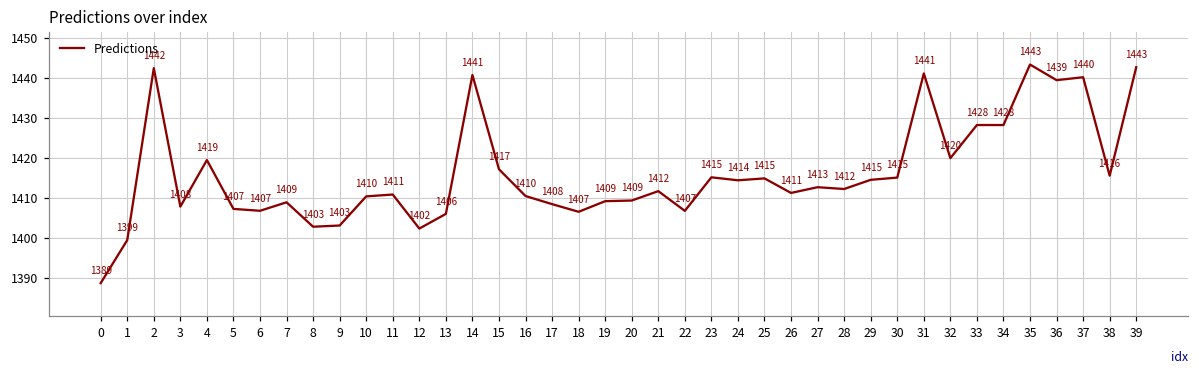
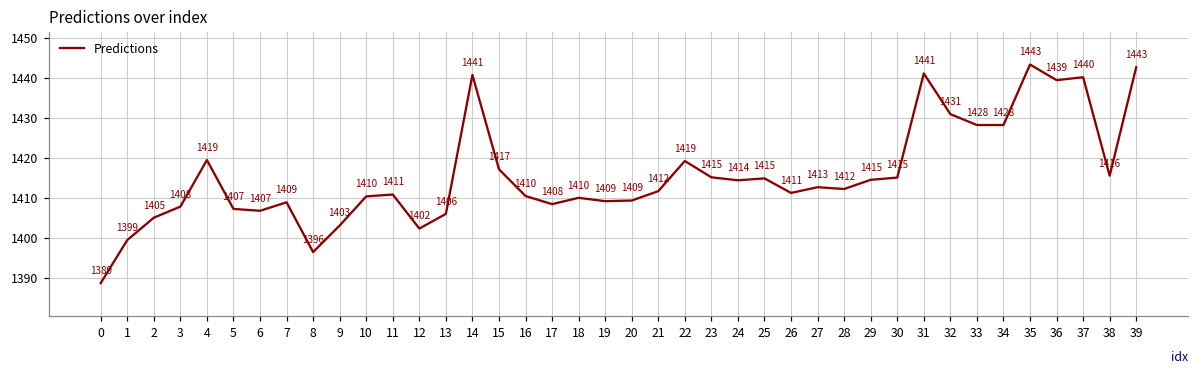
2: 1442 -> 1405
8: 1403 -> 1396
18: 1407 -> 1410
22: 1407 -> 1419
32: 1420 -> 1431
